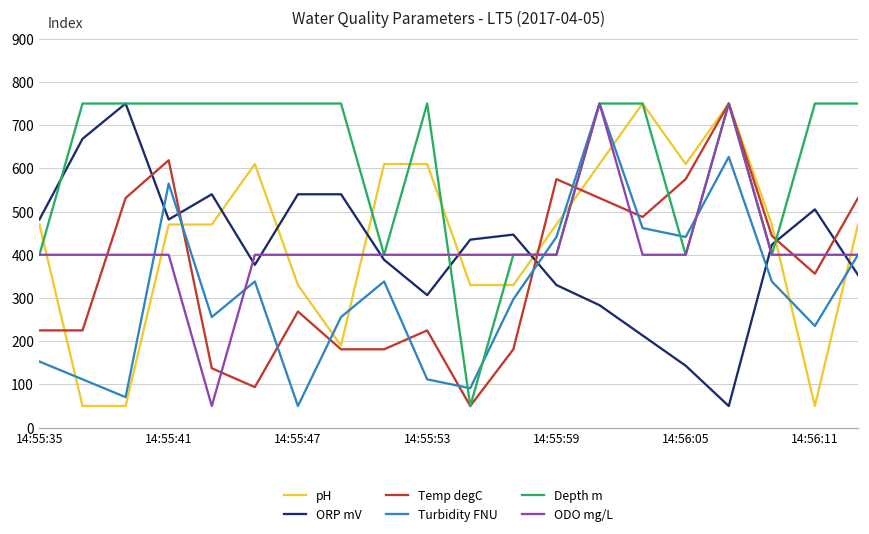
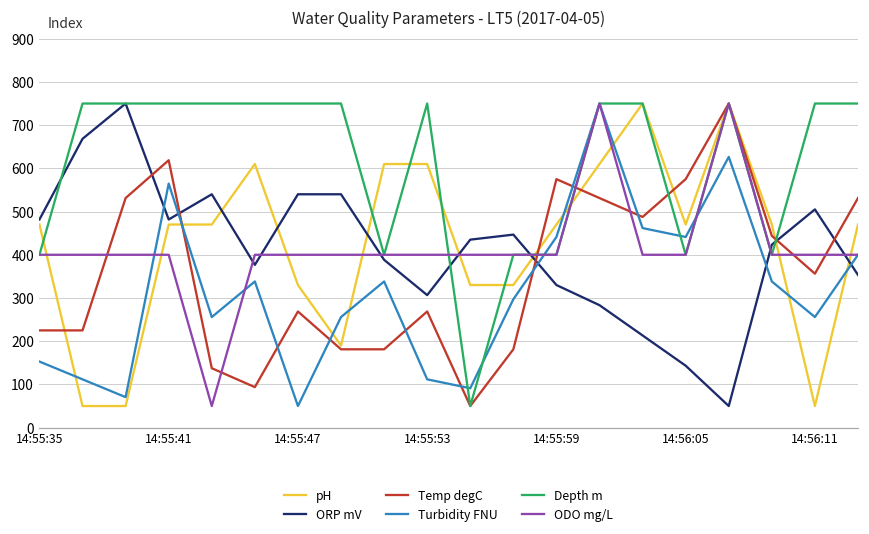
Temp degC, 14:55:53: 230 -> 270
pH, 14:56:05: 610 -> 470
Turbidity FNU, 14:56:11: 240 -> 260
